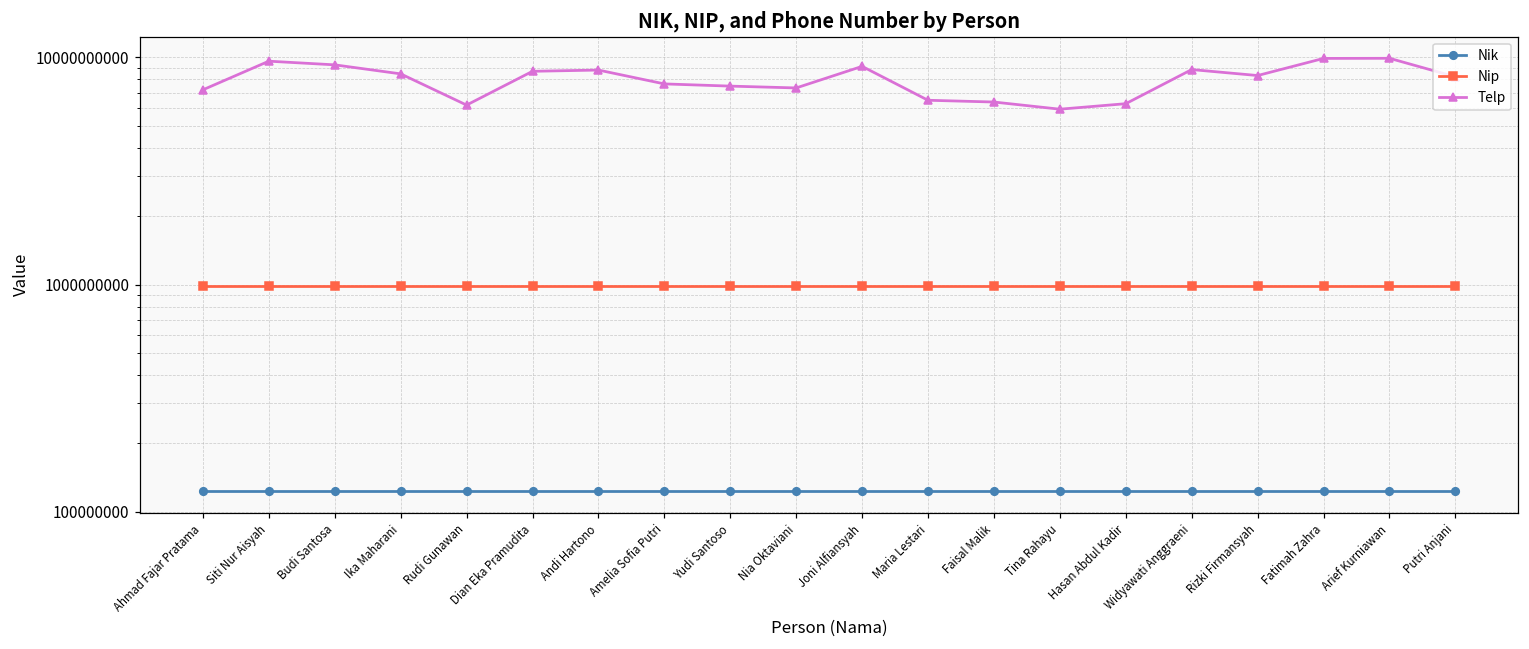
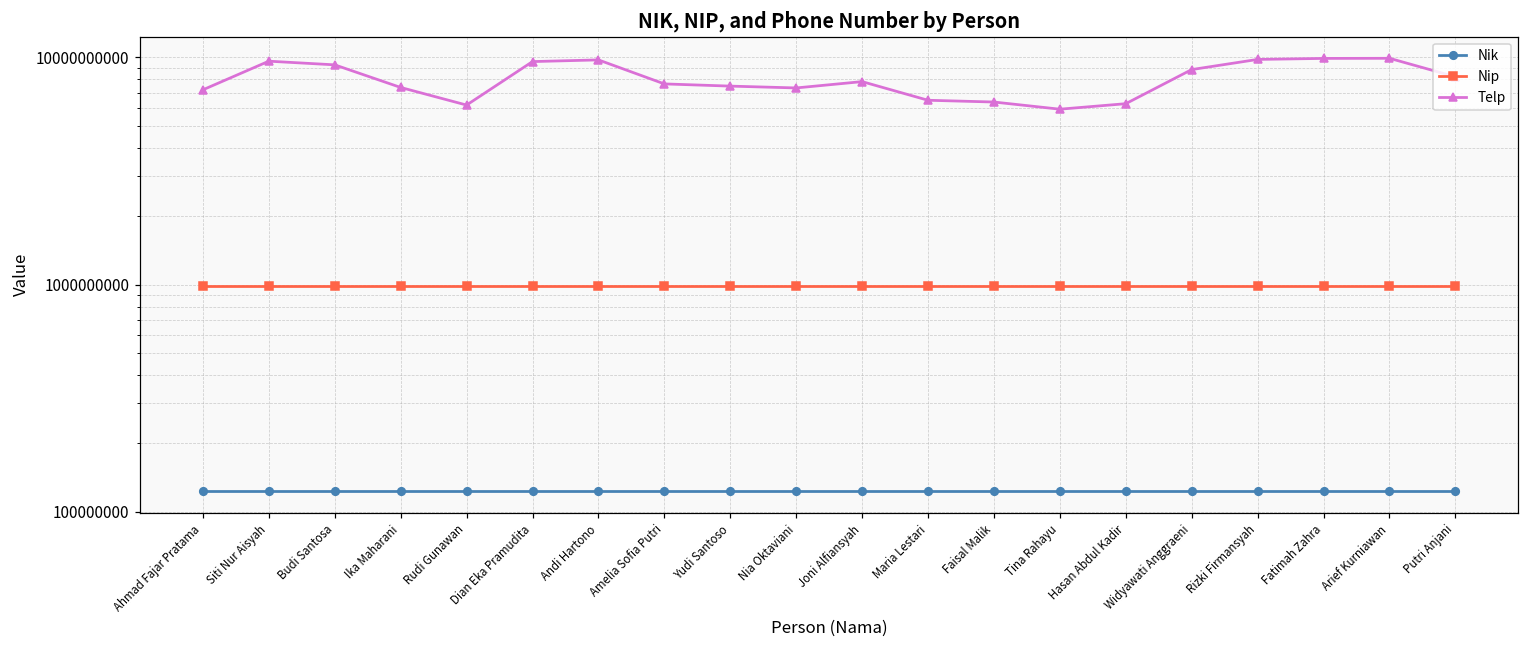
Telp, Ika Maharani: 8500000000 -> 7400000000
Telp, Dian Eka Pramudita: 8700000000 -> 10000000000
Telp, Andi Hartono: 8800000000 -> 10000000000
Telp, Joni Alfiansyah: 9000000000 -> 7800000000
Telp, Rizki Firmansyah: 8300000000 -> 10000000000
